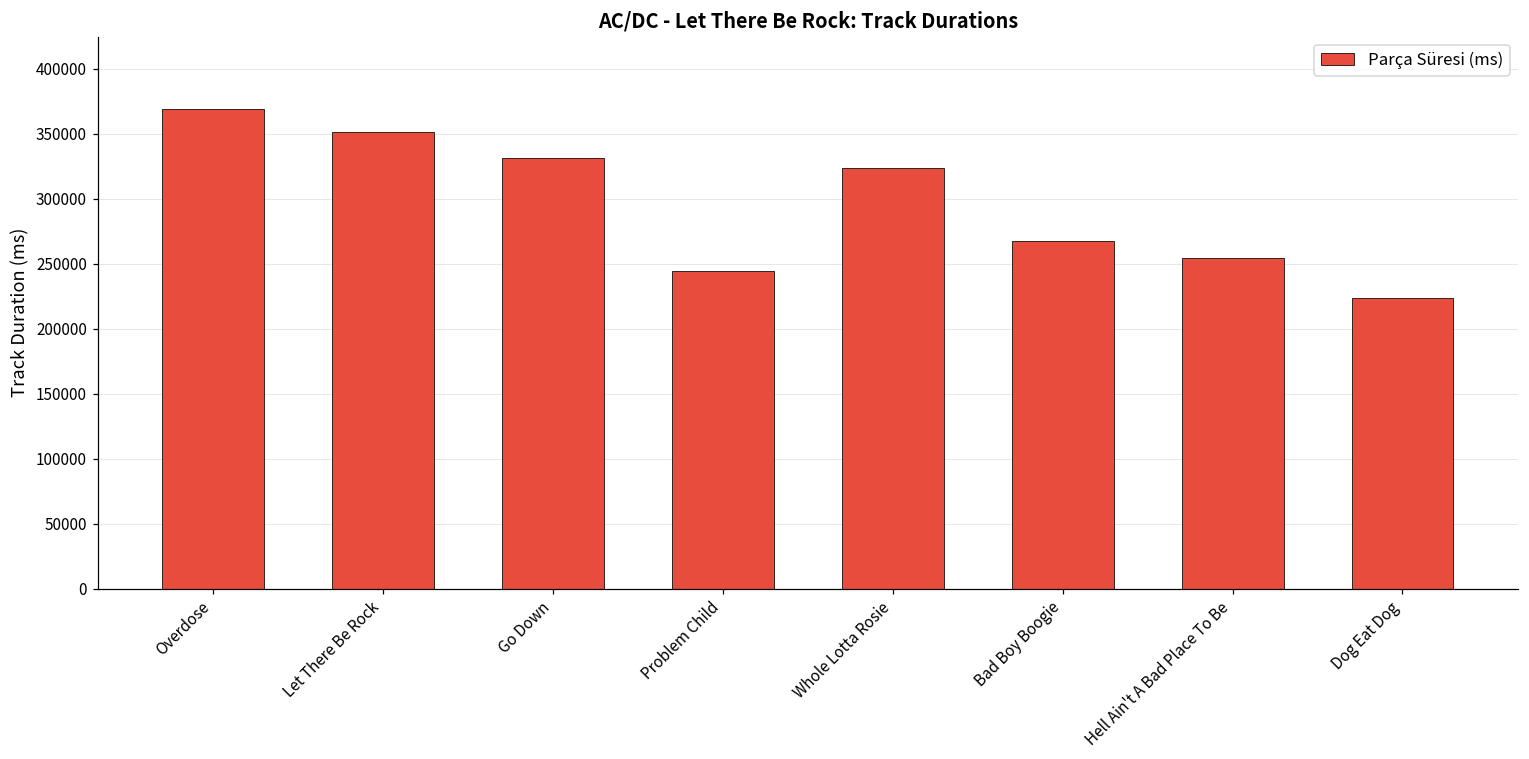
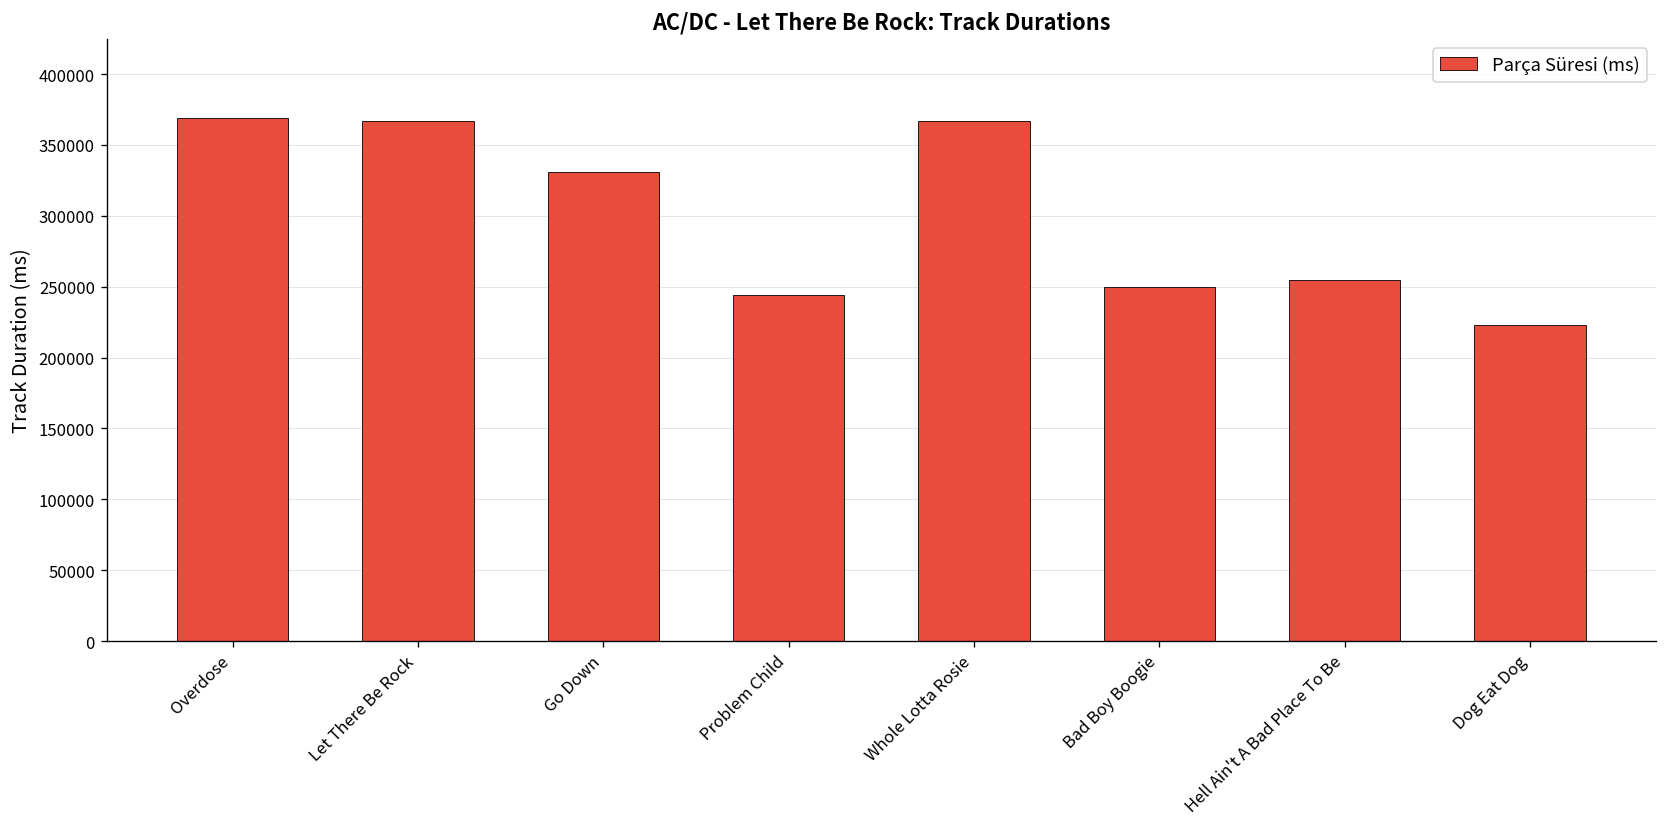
Let There Be Rock: 351000 -> 367000
Whole Lotta Rosie: 324000 -> 367000
Bad Boy Boogie: 268000 -> 250000
